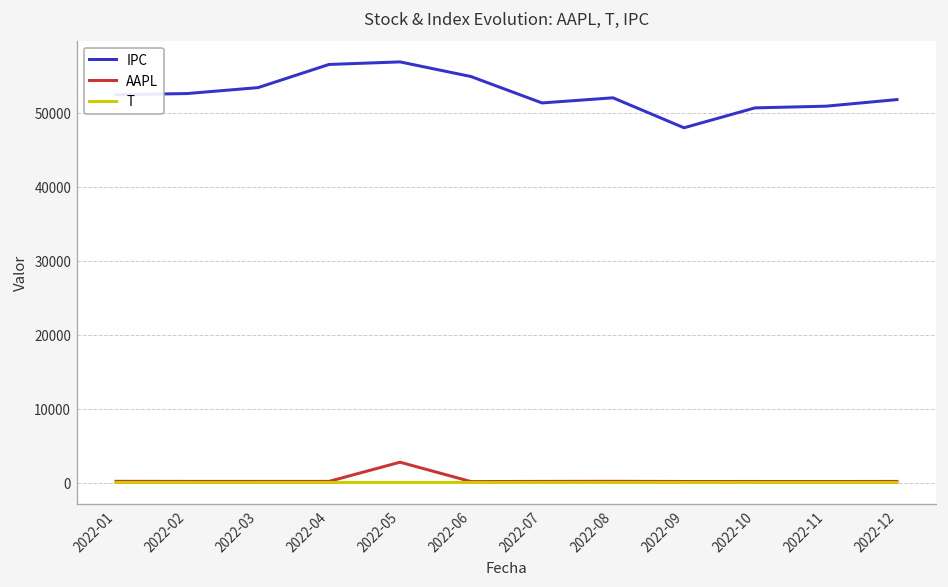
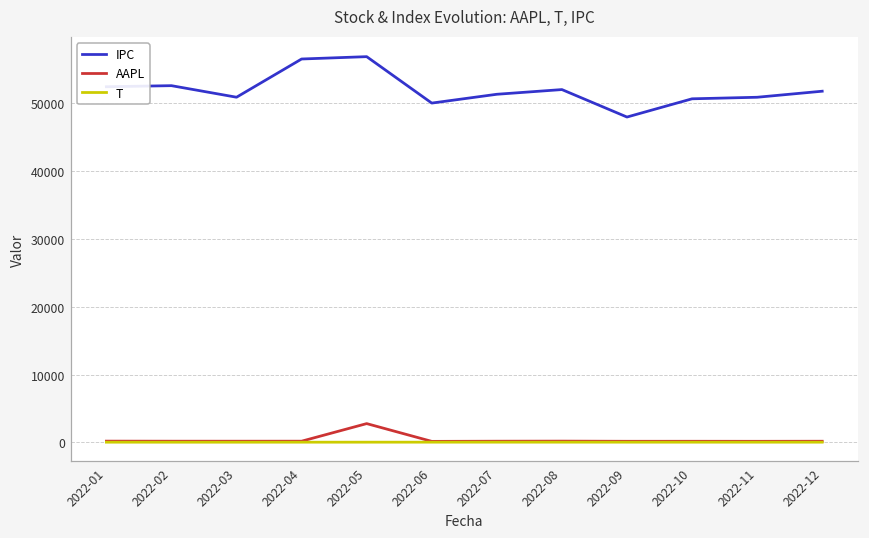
IPC, 2022-03: 53000 -> 51000
IPC, 2022-06: 55000 -> 50000
